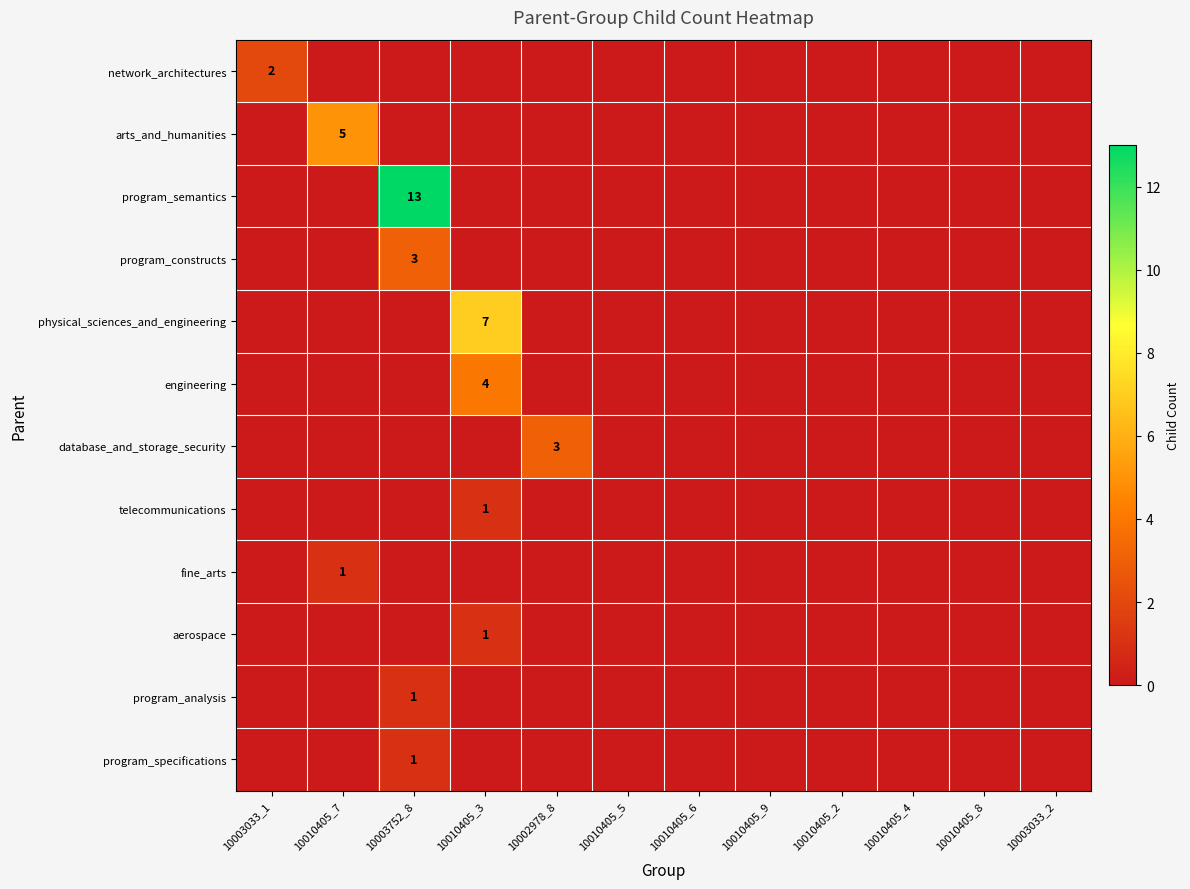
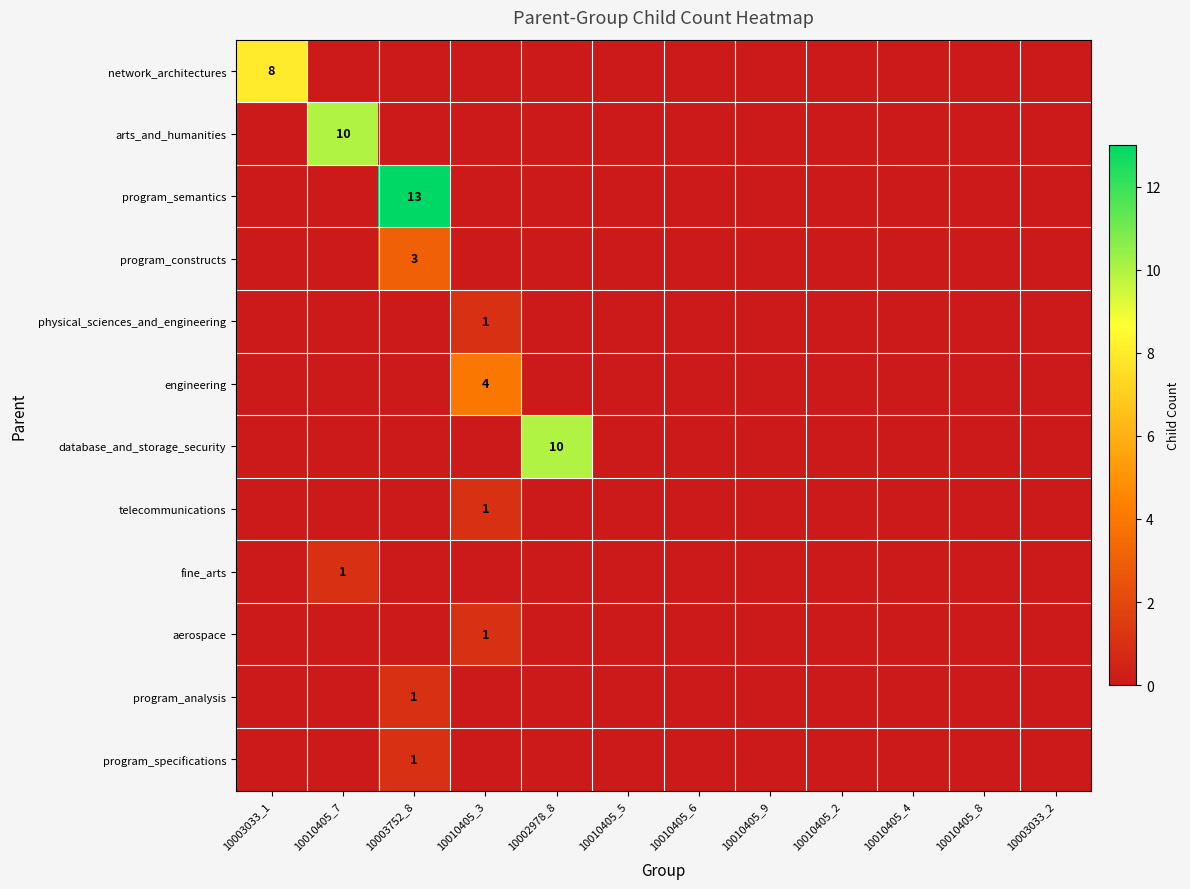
network_architectures, 10003033_1: 2 -> 8
arts_and_humanities, 10010405_7: 5 -> 10
physical_sciences_and_engineering, 10010405_3: 7 -> 1
database_and_storage_security, 10002978_8: 3 -> 10
